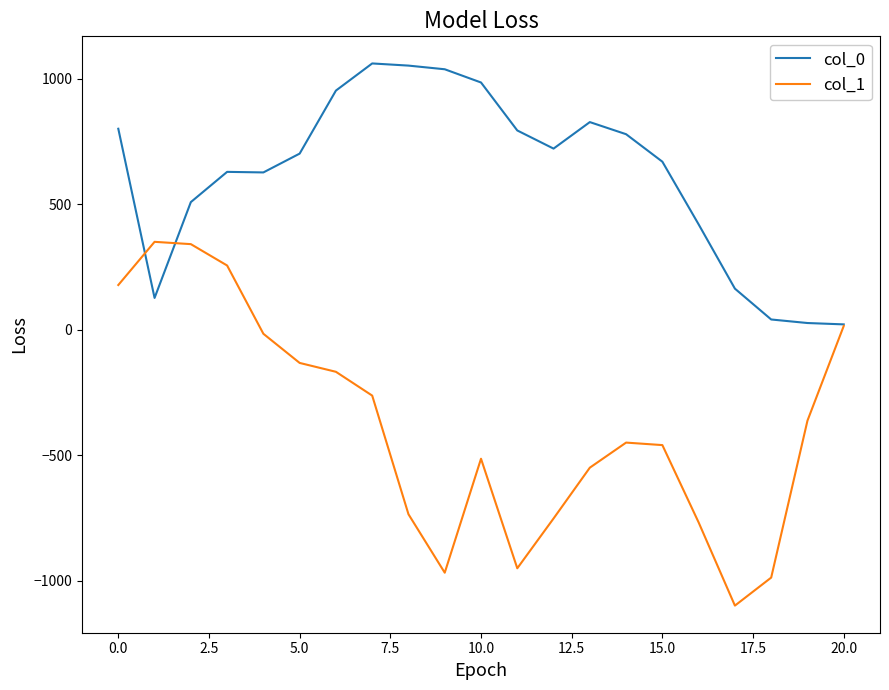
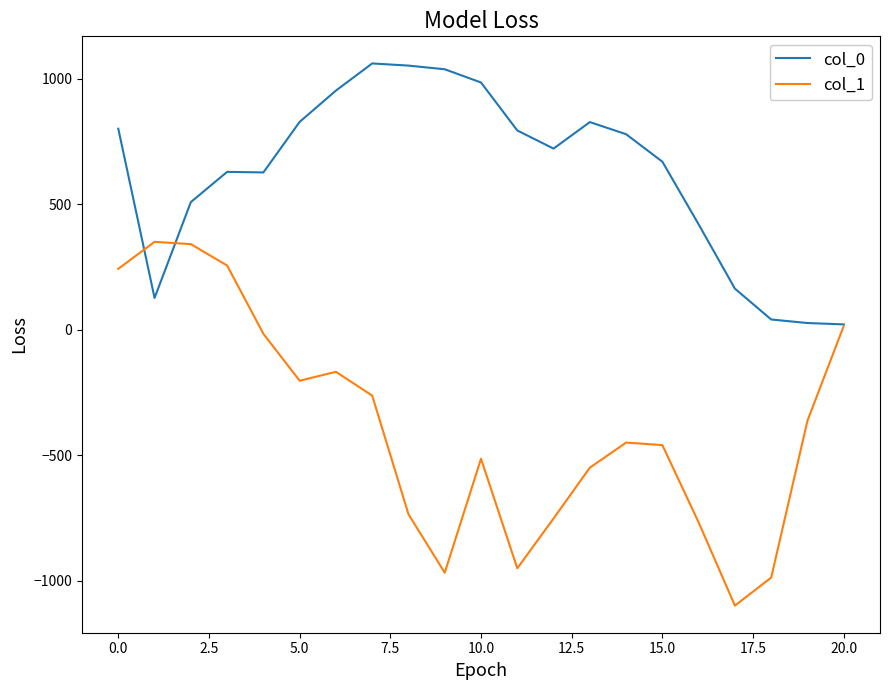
col_1, 0.0: 180 -> 240
col_0, 5.0: 700 -> 830
col_1, 5.0: -130 -> -200
